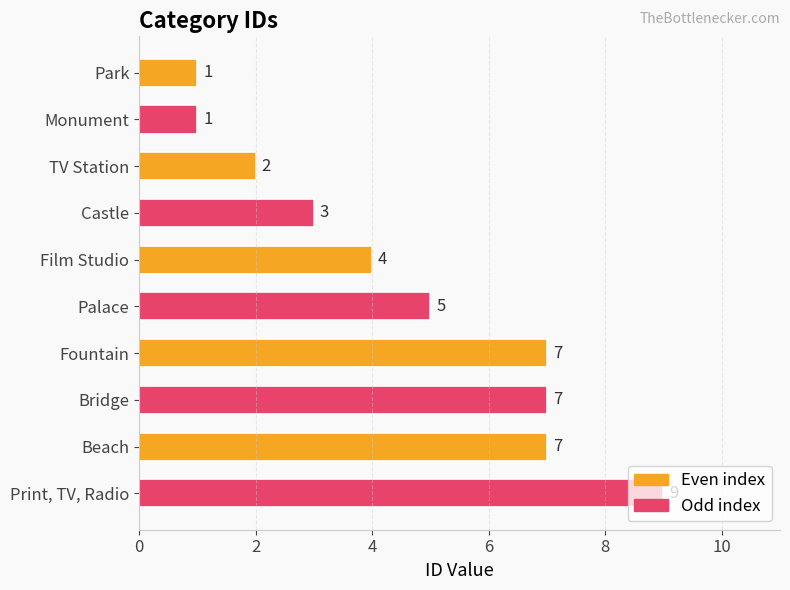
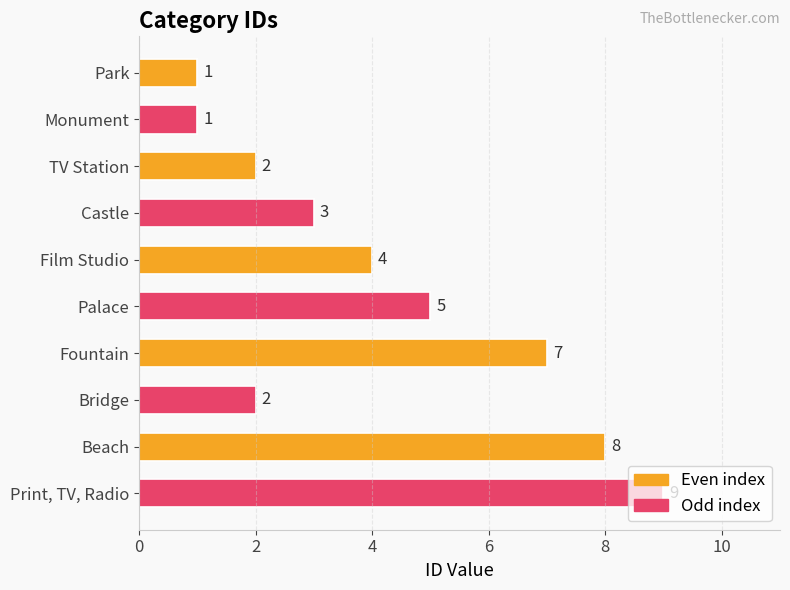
Bridge: 7 -> 2
Beach: 7 -> 8
